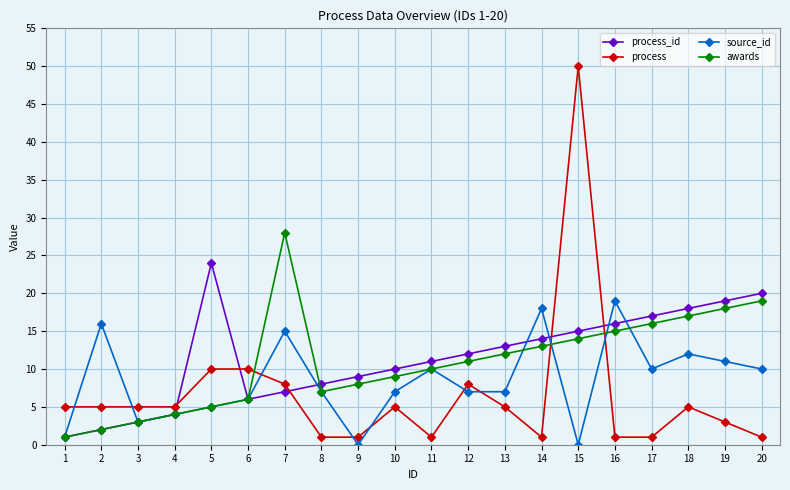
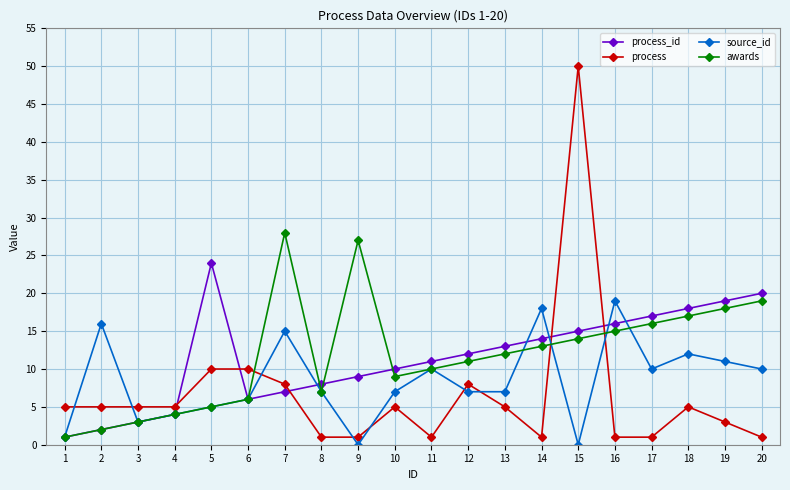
awards, 9: 8 -> 27
